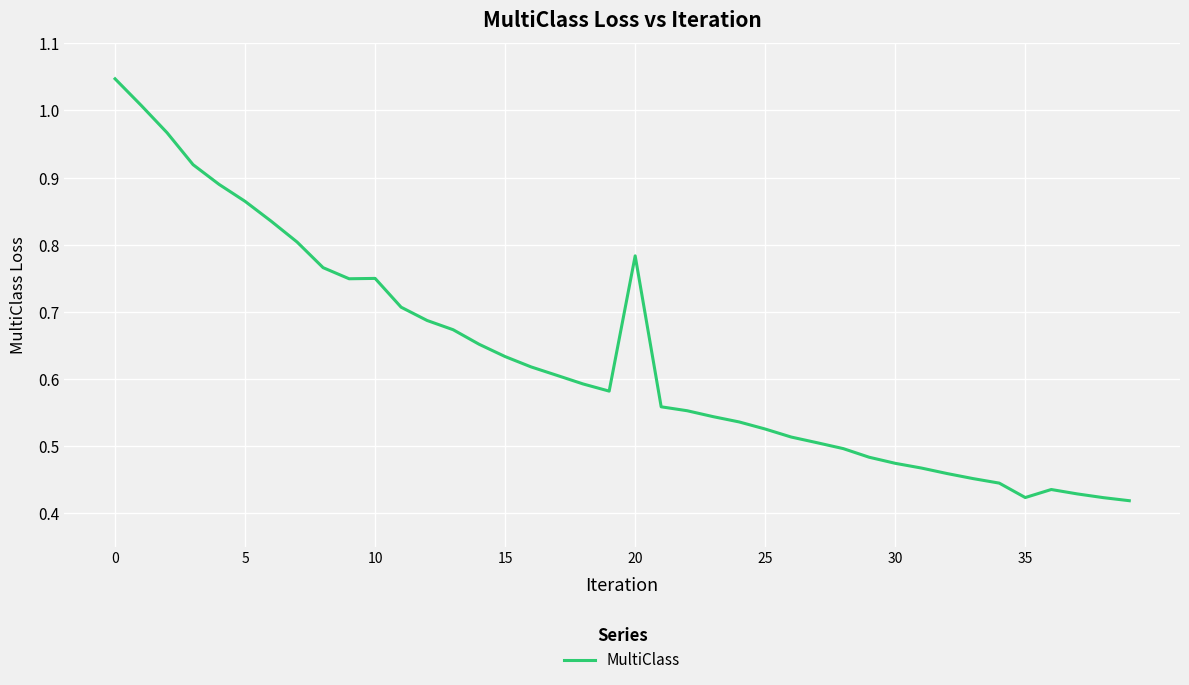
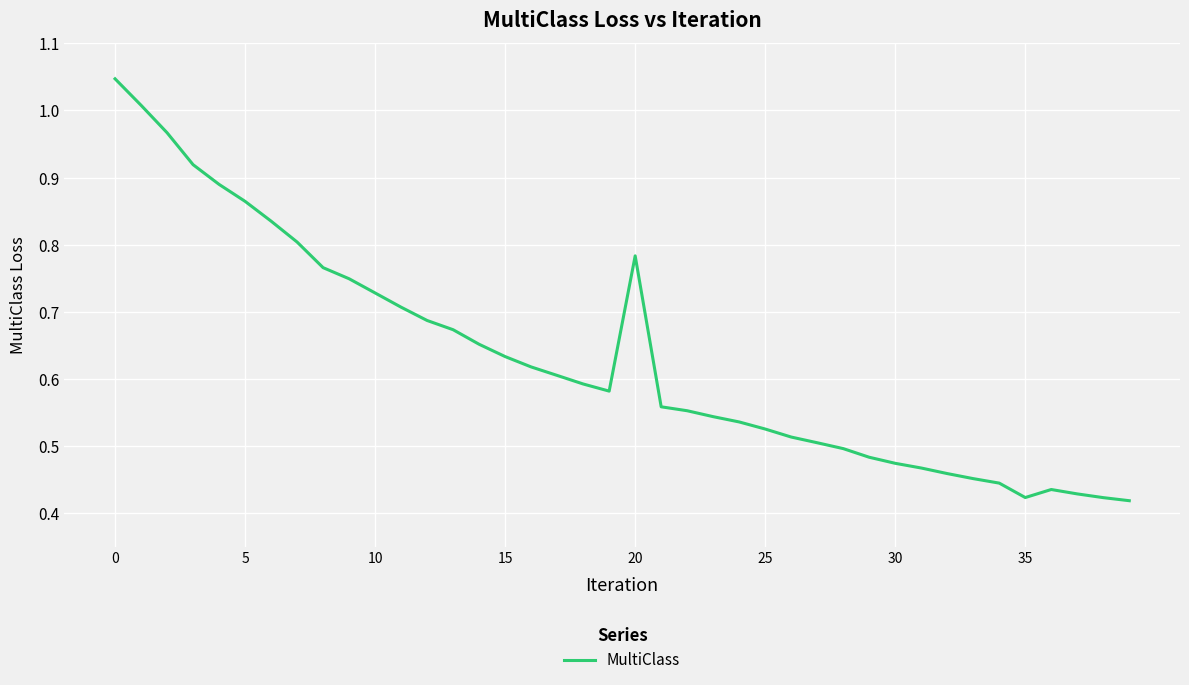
10: 0.75 -> 0.73
